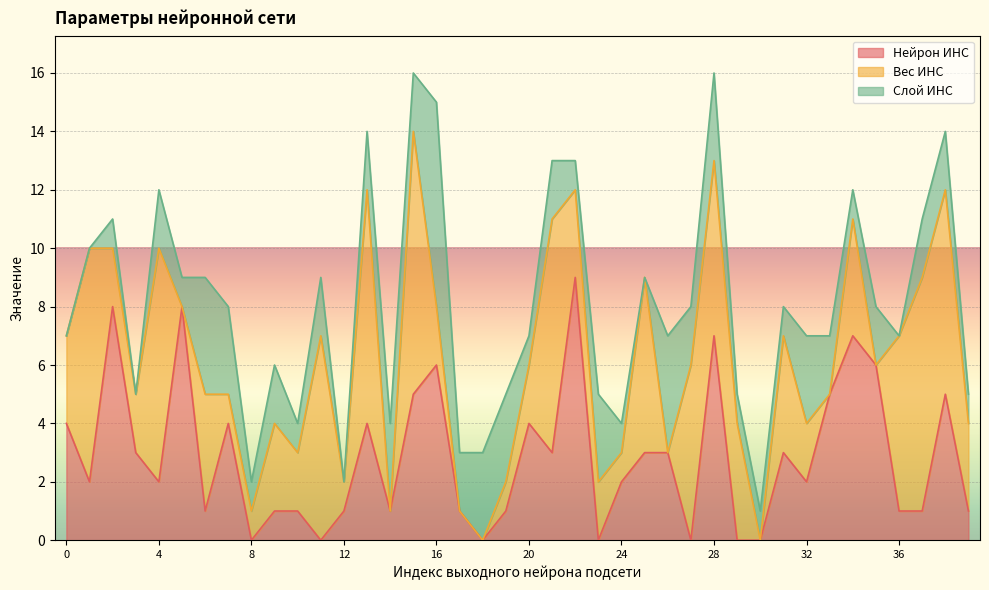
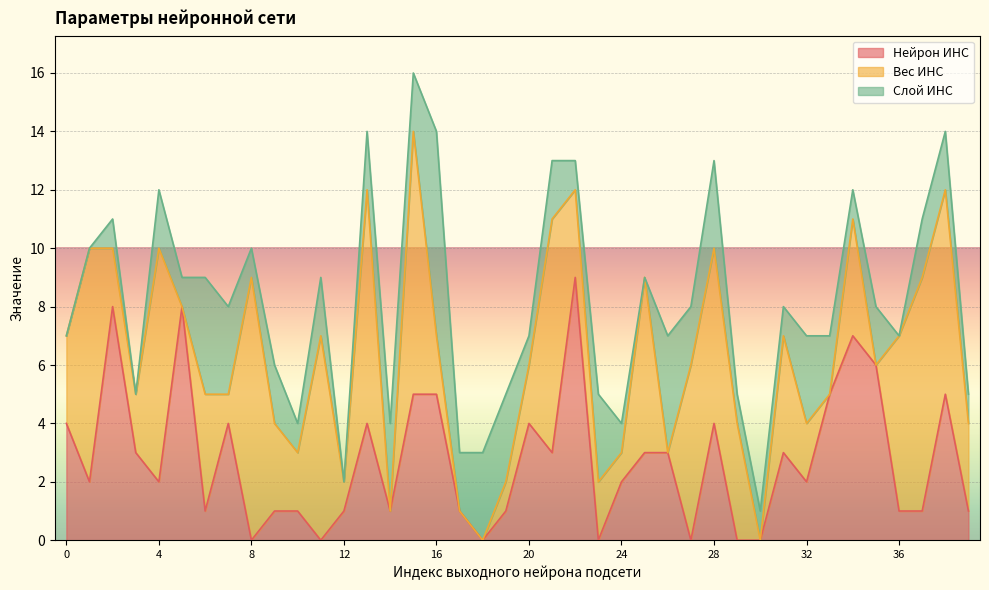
Вес ИНС, 8: 1 -> 9
Нейрон ИНС, 16: 6 -> 5
Нейрон ИНС, 28: 7 -> 4
